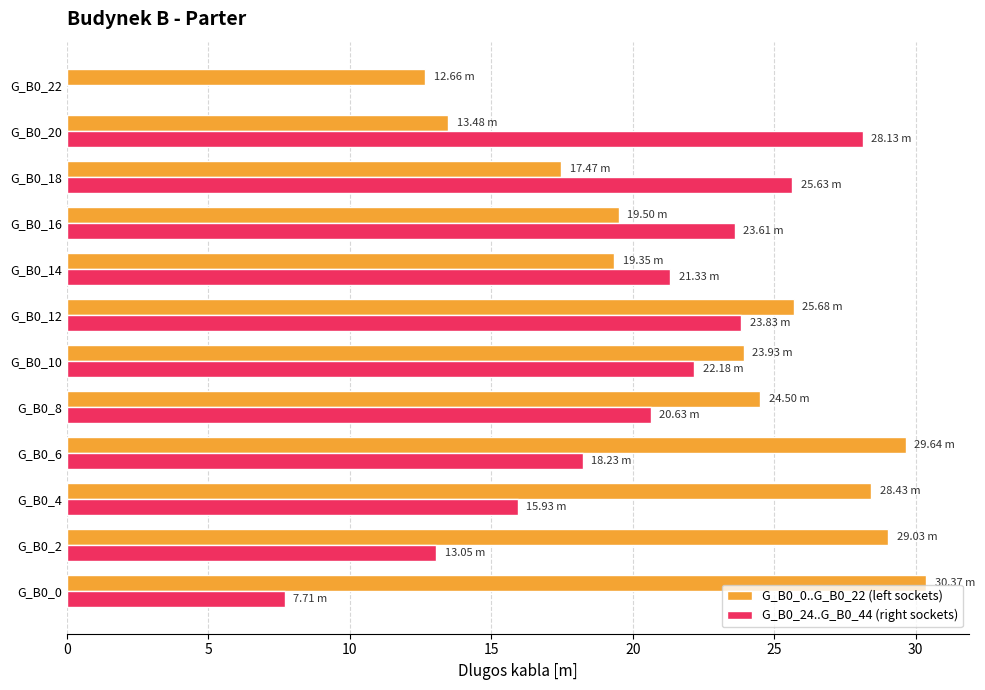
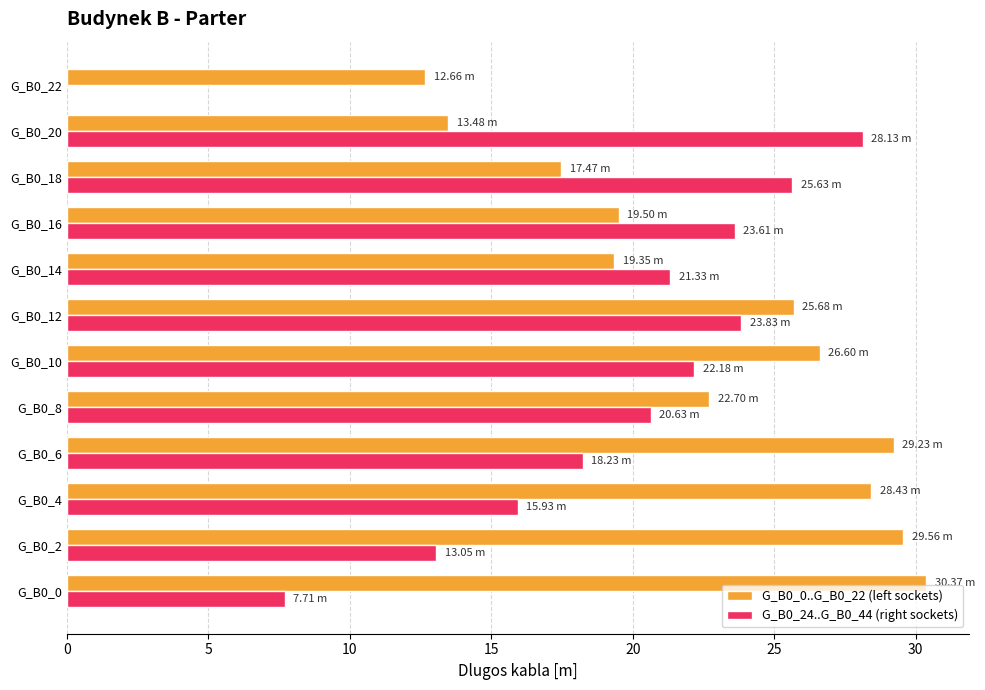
G_B0_0..G_B0_22 (left sockets), G_B0_10: 23.93 -> 26.60
G_B0_0..G_B0_22 (left sockets), G_B0_8: 24.50 -> 22.70
G_B0_0..G_B0_22 (left sockets), G_B0_6: 29.64 -> 29.23
G_B0_0..G_B0_22 (left sockets), G_B0_2: 29.03 -> 29.56
